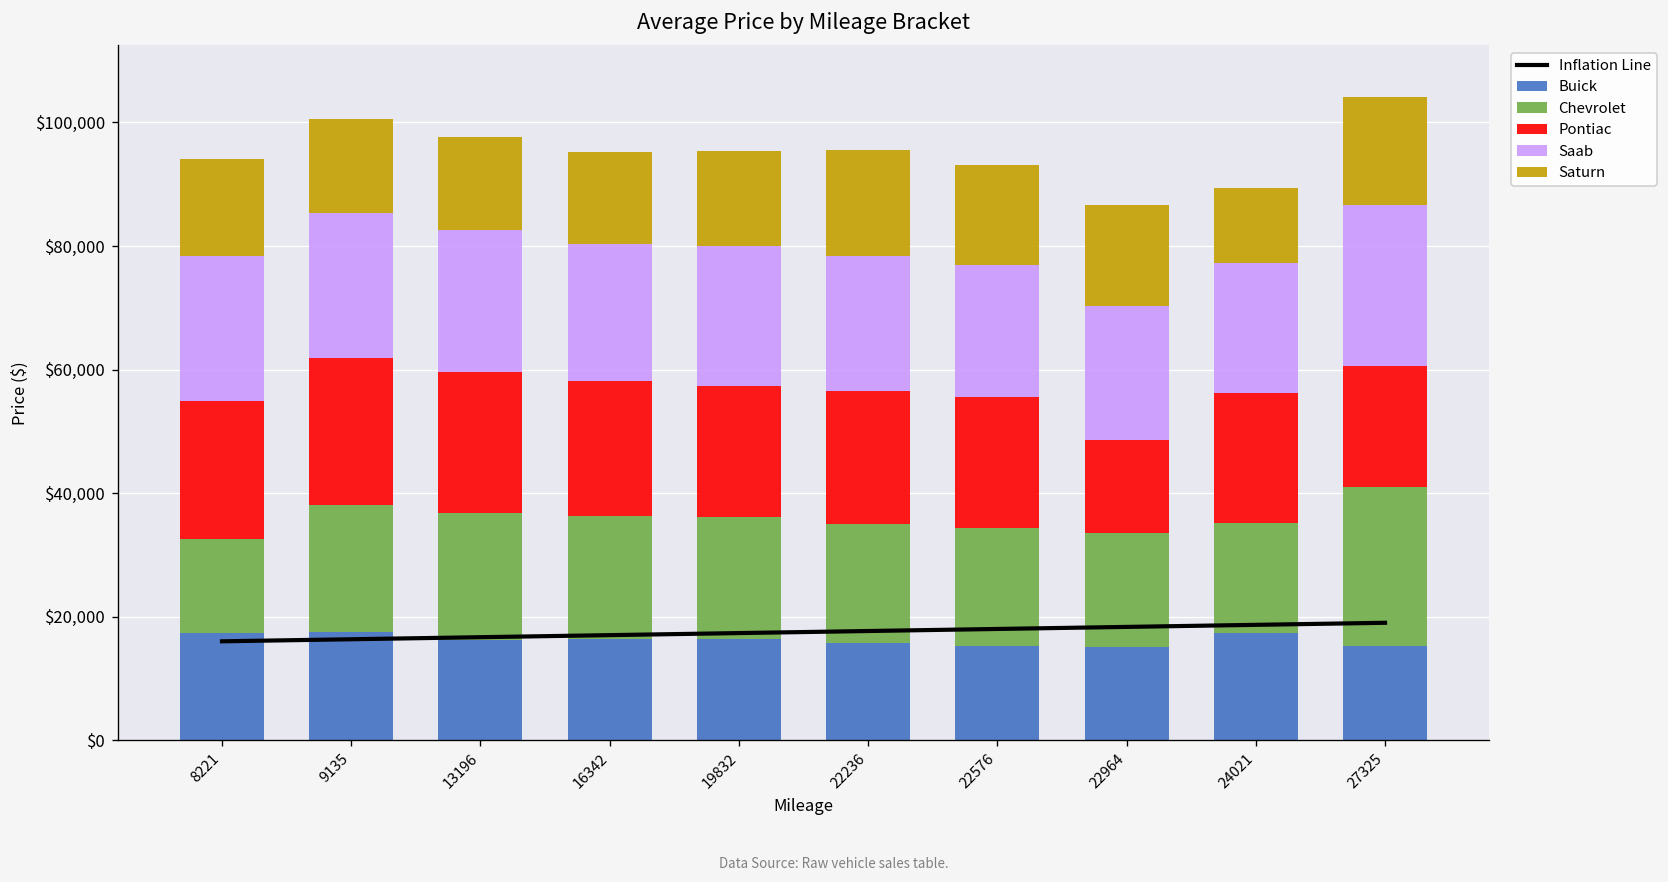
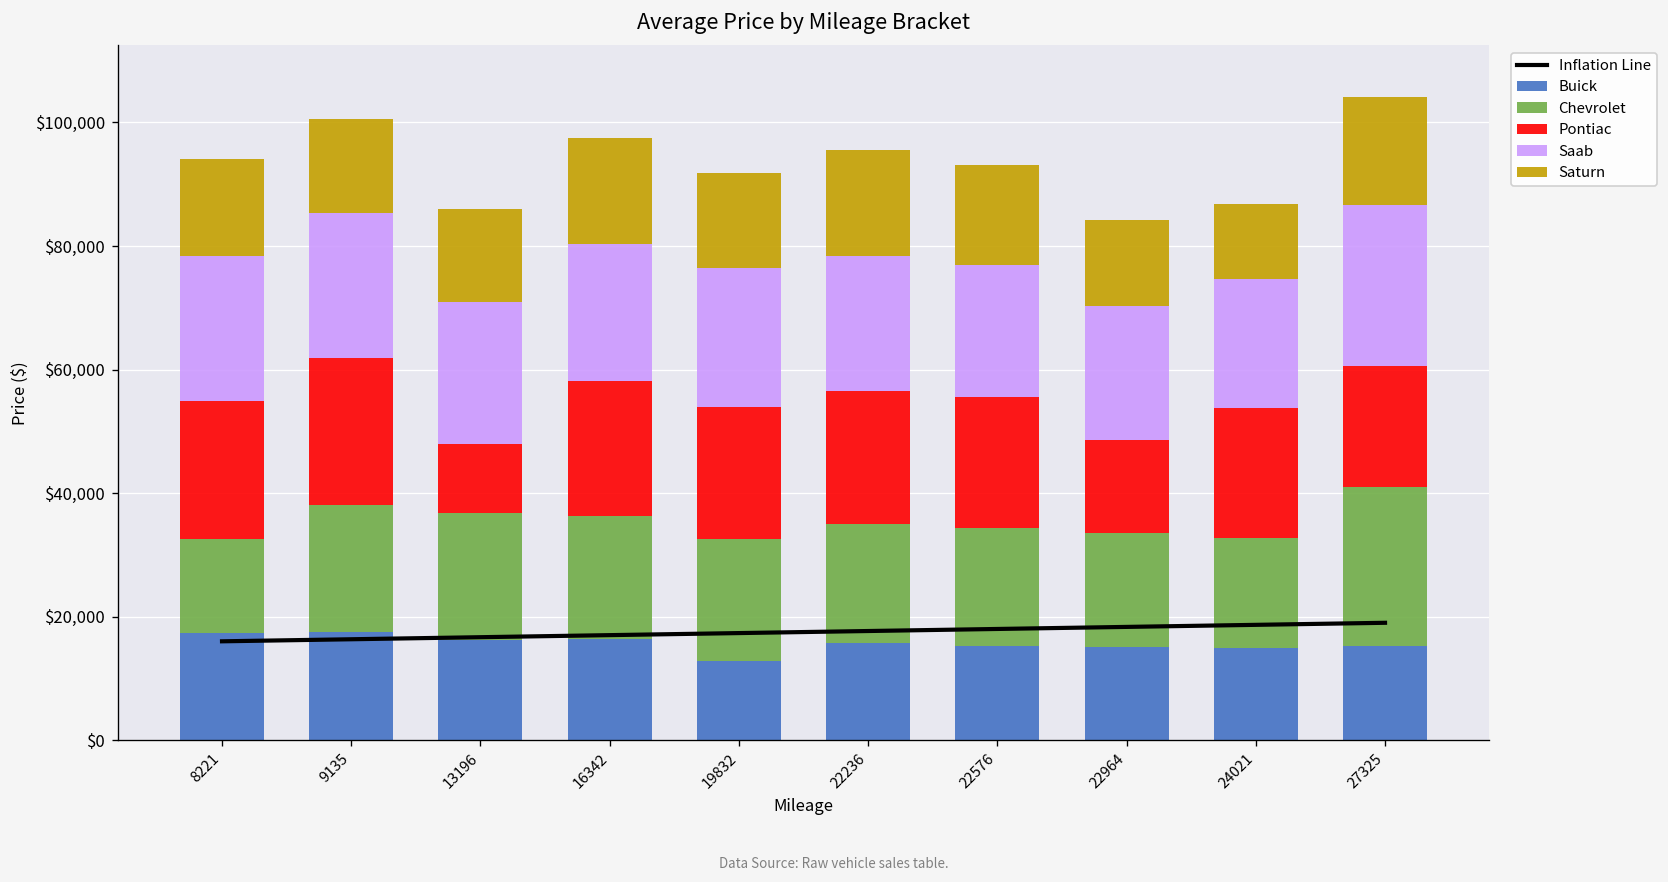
Pontiac, 13196: $23,000 -> $11,000
Saturn, 16342: $15,000 -> $17,000
Buick, 19832: $16,000 -> $13,000
Saturn, 22964: $16,000 -> $14,000
Buick, 24021: $17,000 -> $15,000
